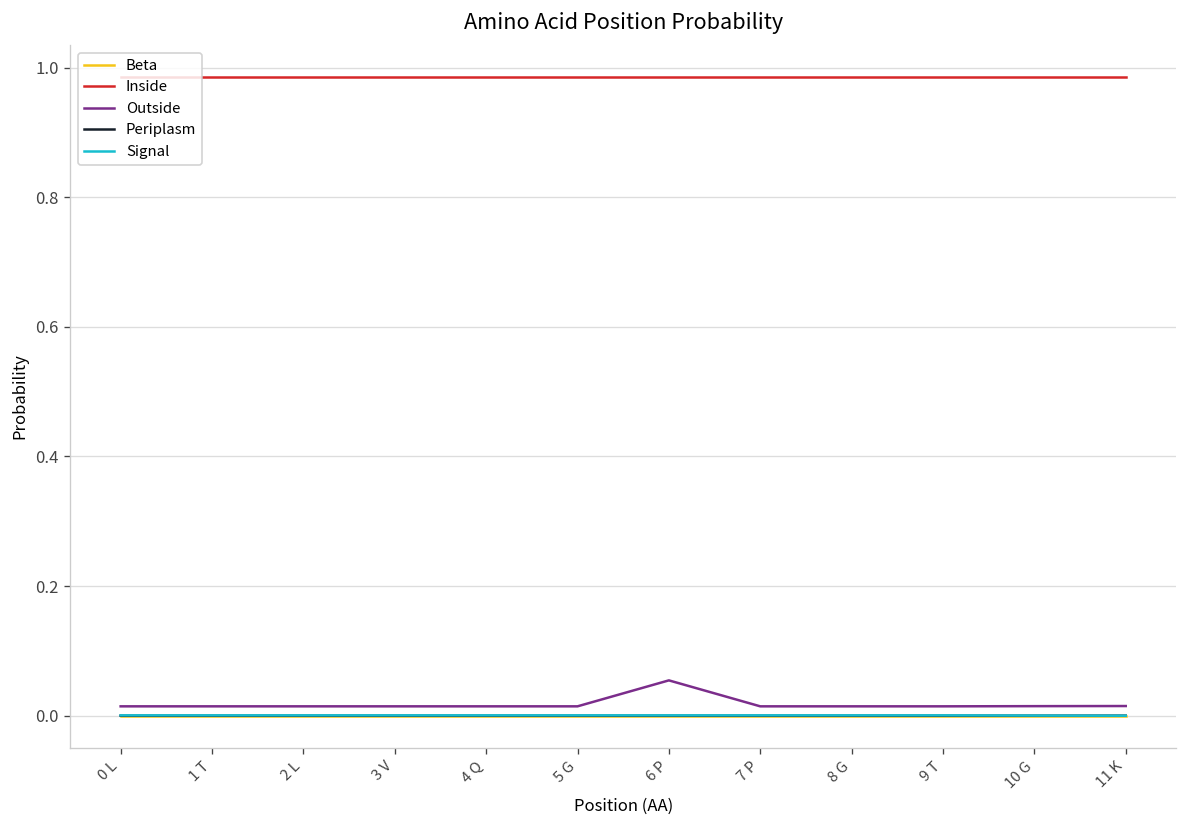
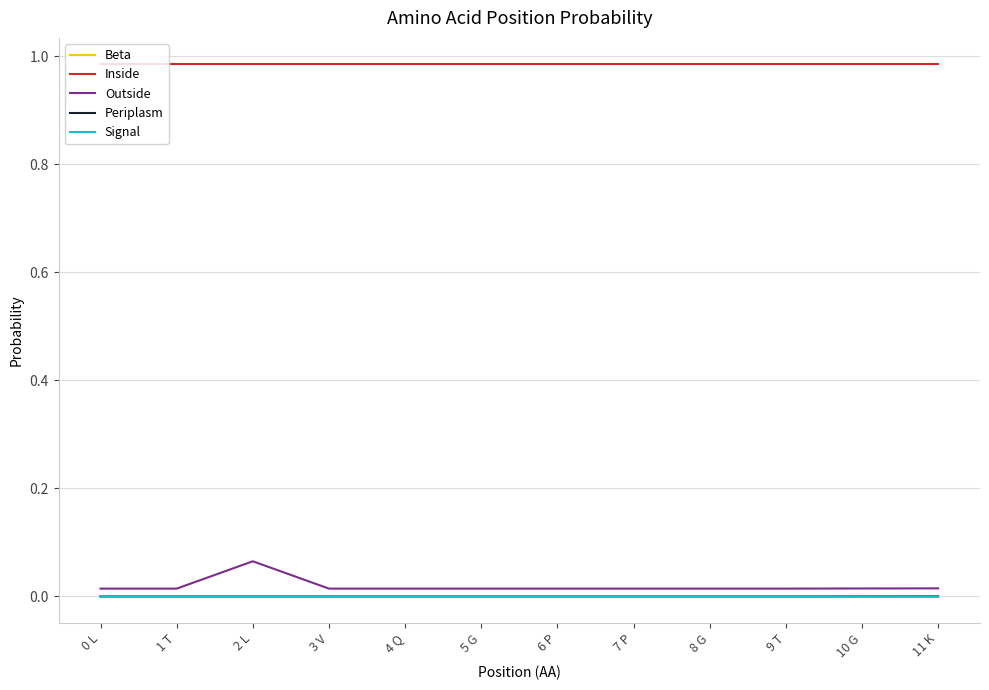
Outside, 2 L: 0.01 -> 0.07
Outside, 6 P: 0.05 -> 0.01
